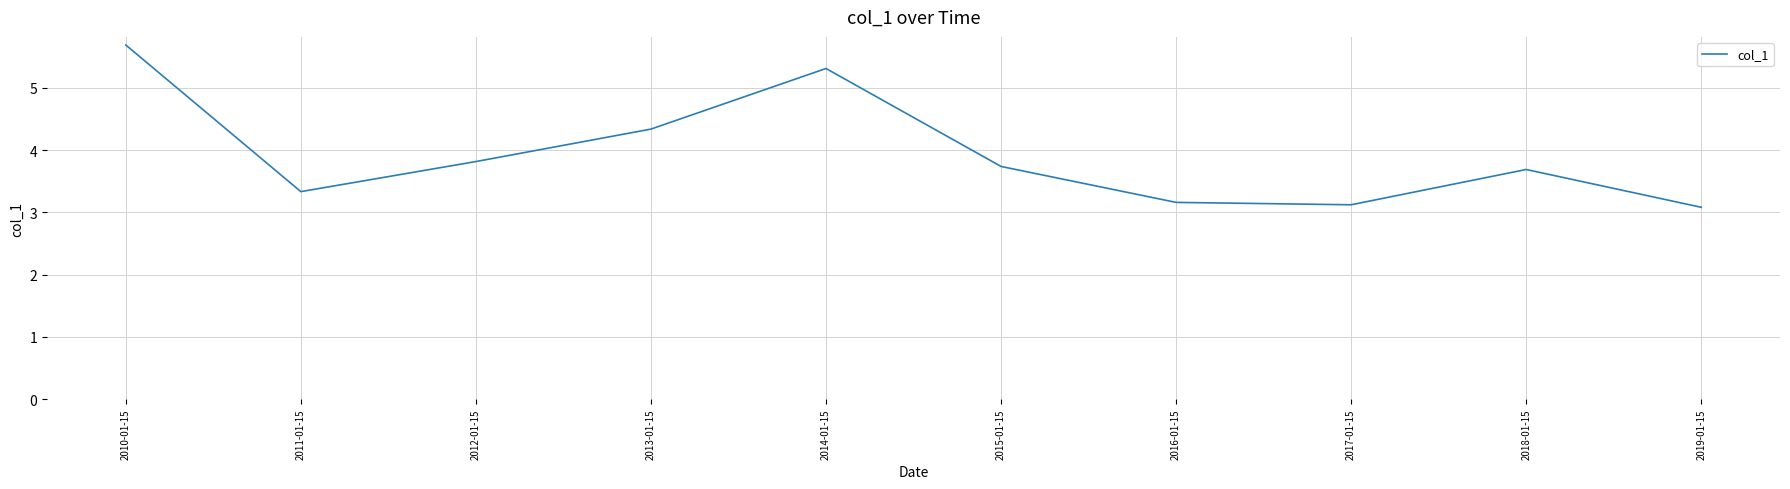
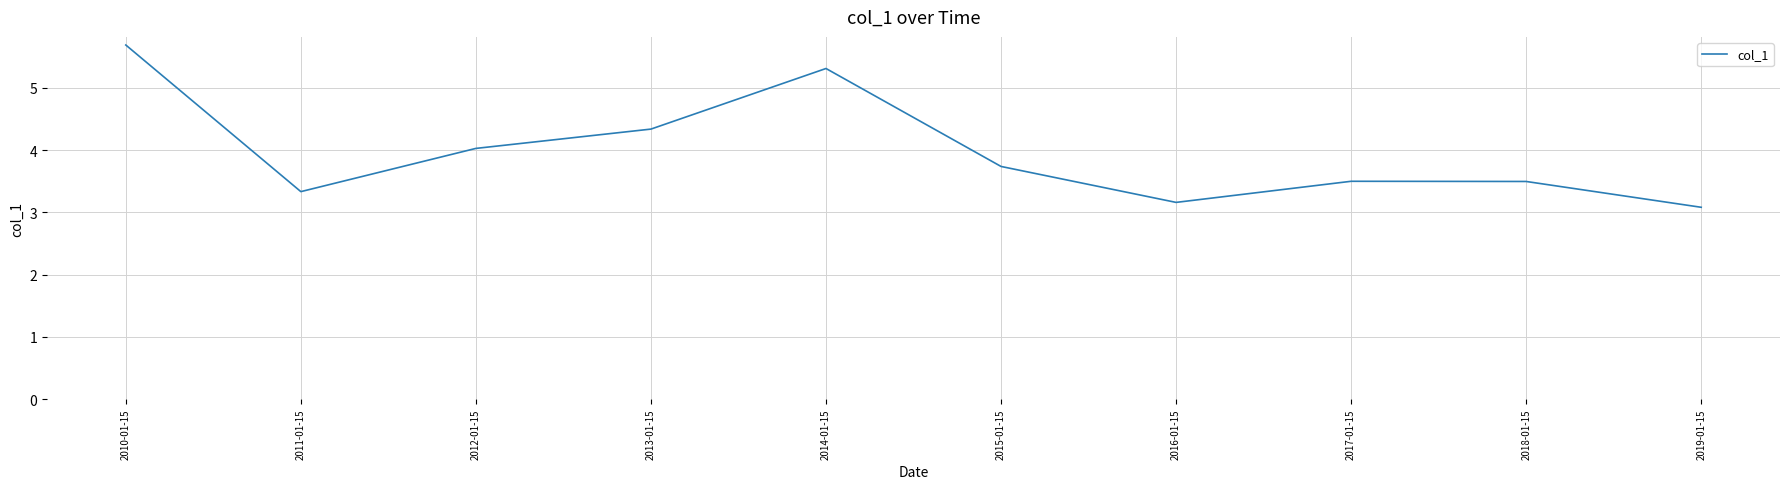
2012-01-15: 3.8 -> 4.0
2017-01-15: 3.1 -> 3.5
2018-01-15: 3.7 -> 3.5
